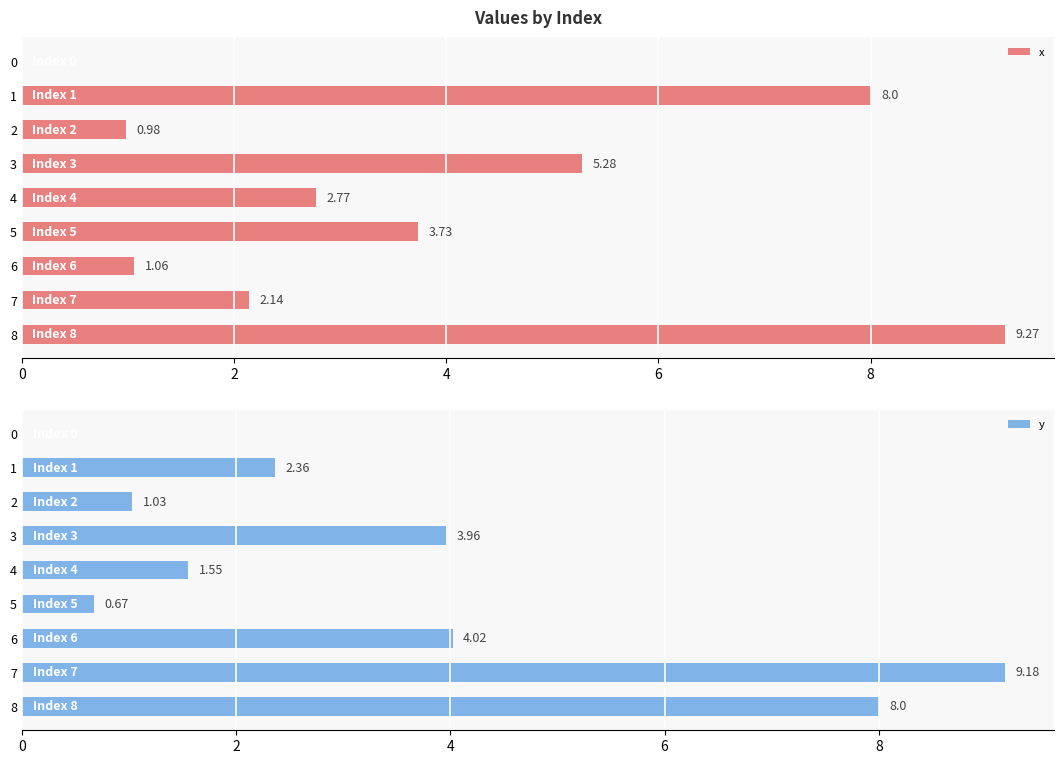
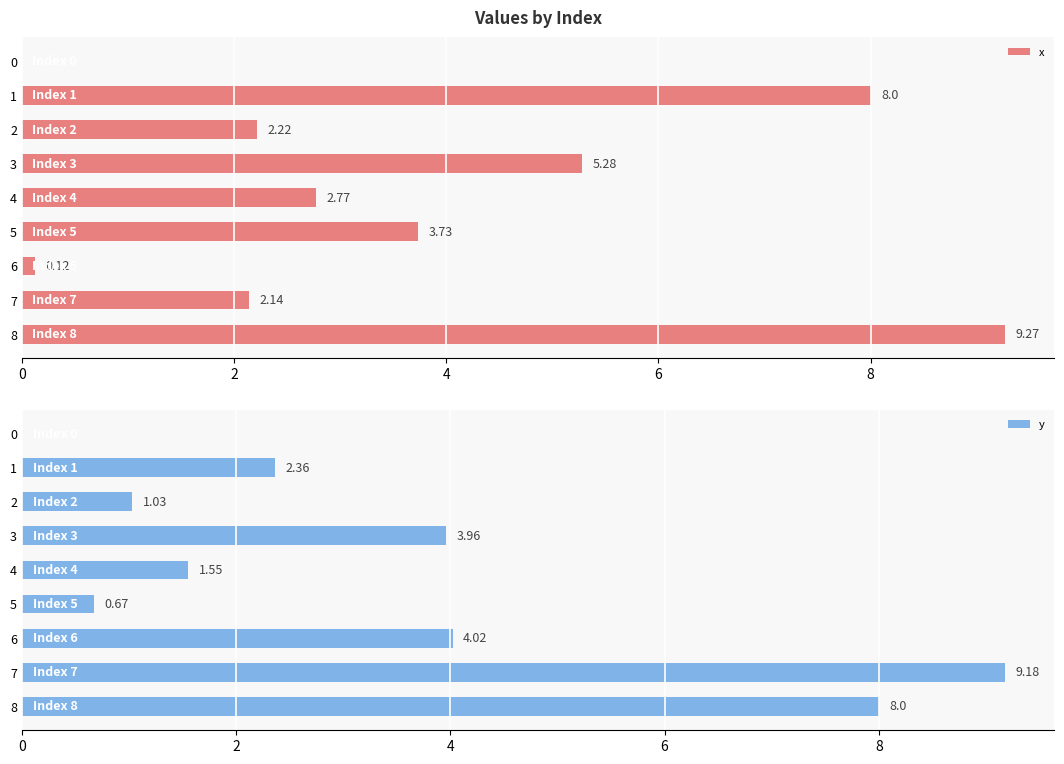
Values by Index, 2: 0.98 -> 2.22
Values by Index, 6: 1.06 -> 0.12
